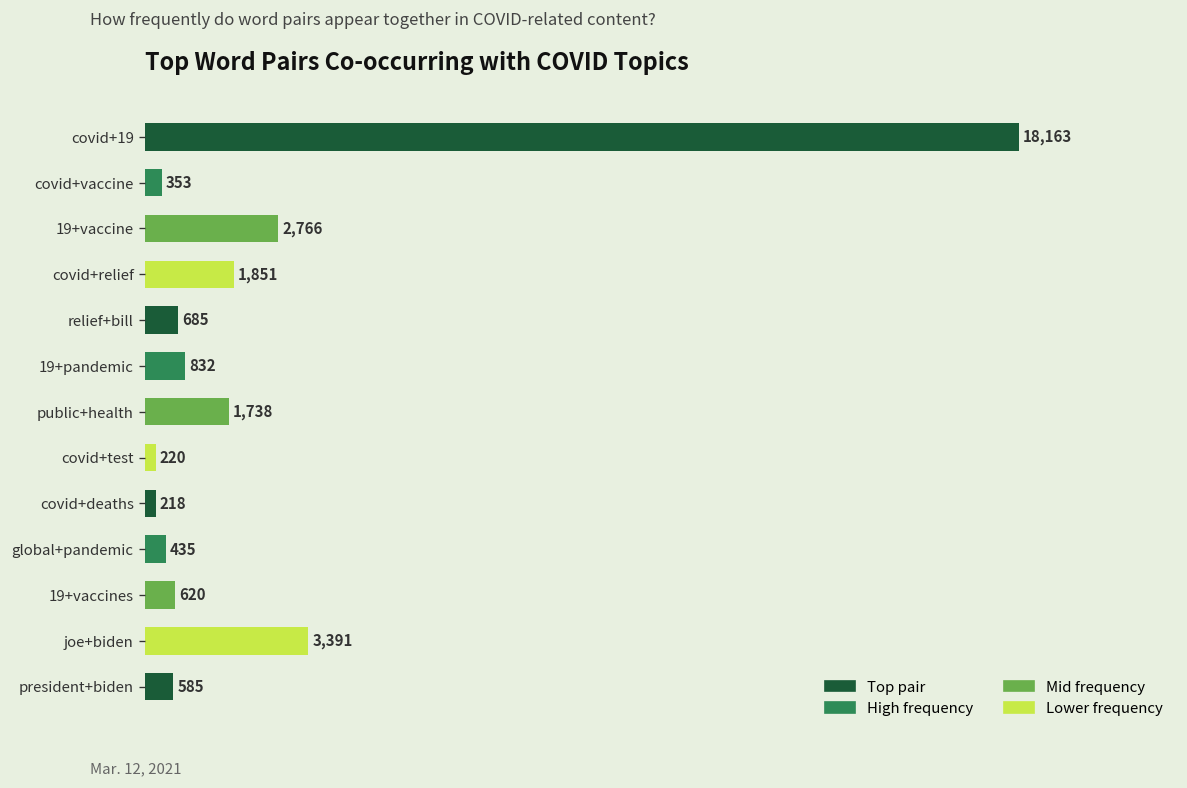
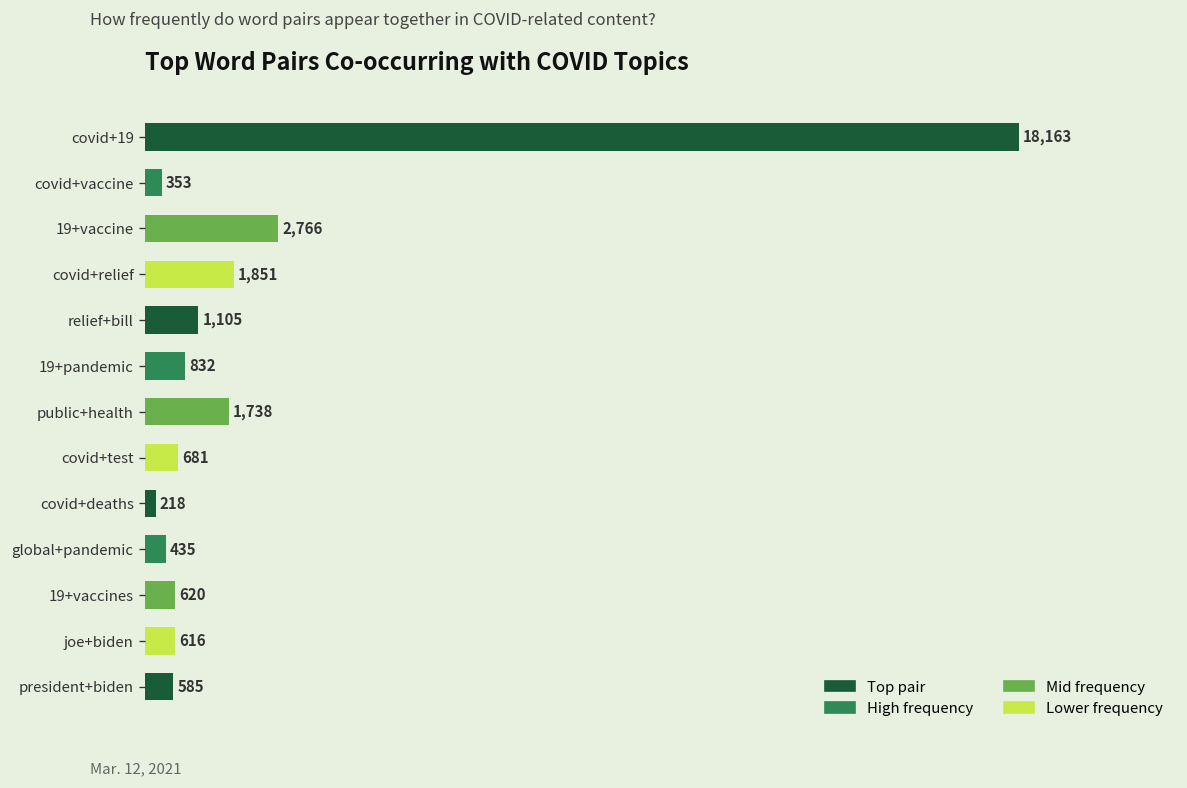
relief+bill: 685 -> 1,105
covid+test: 220 -> 681
joe+biden: 3,391 -> 616
